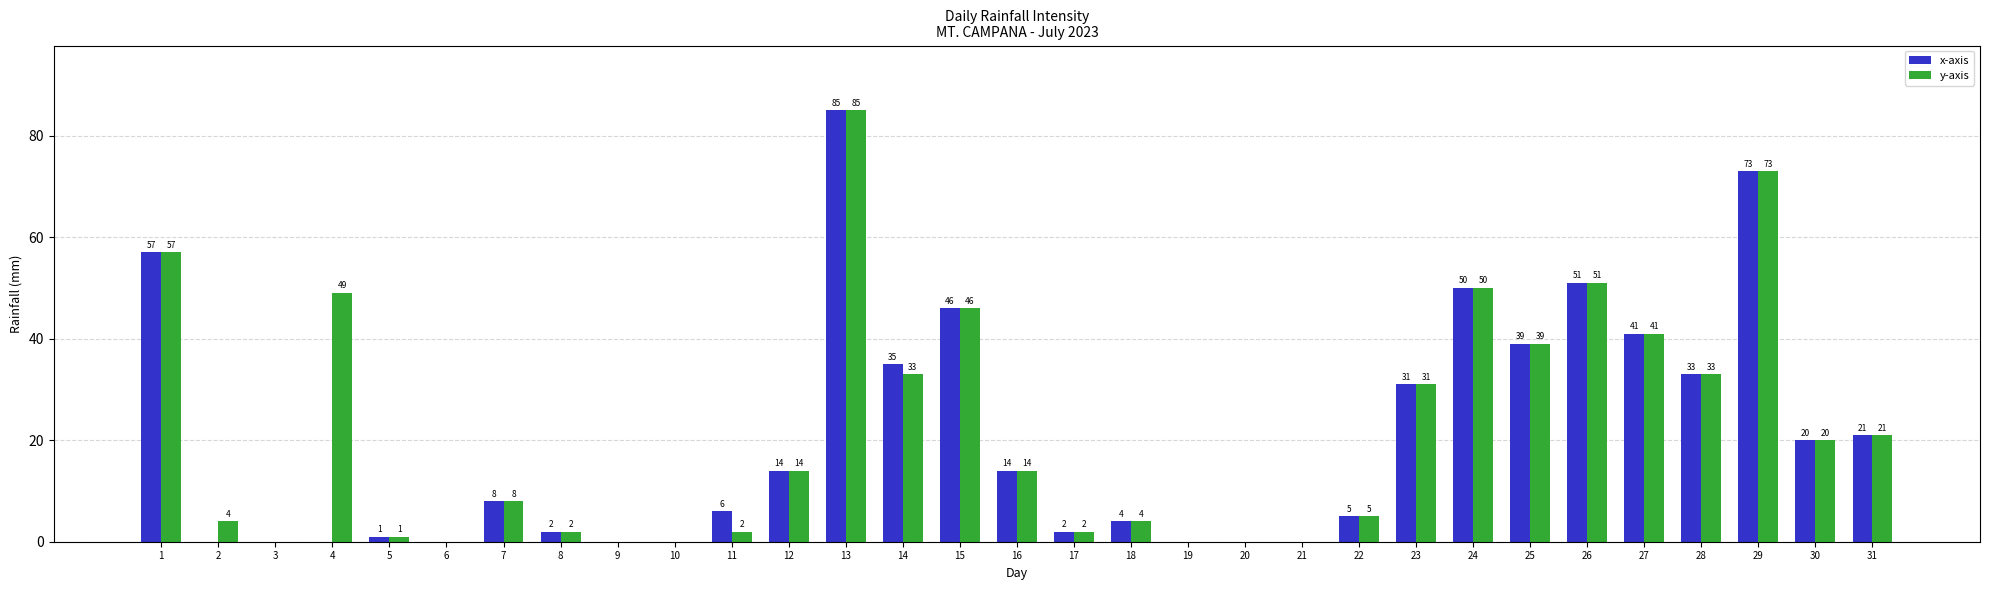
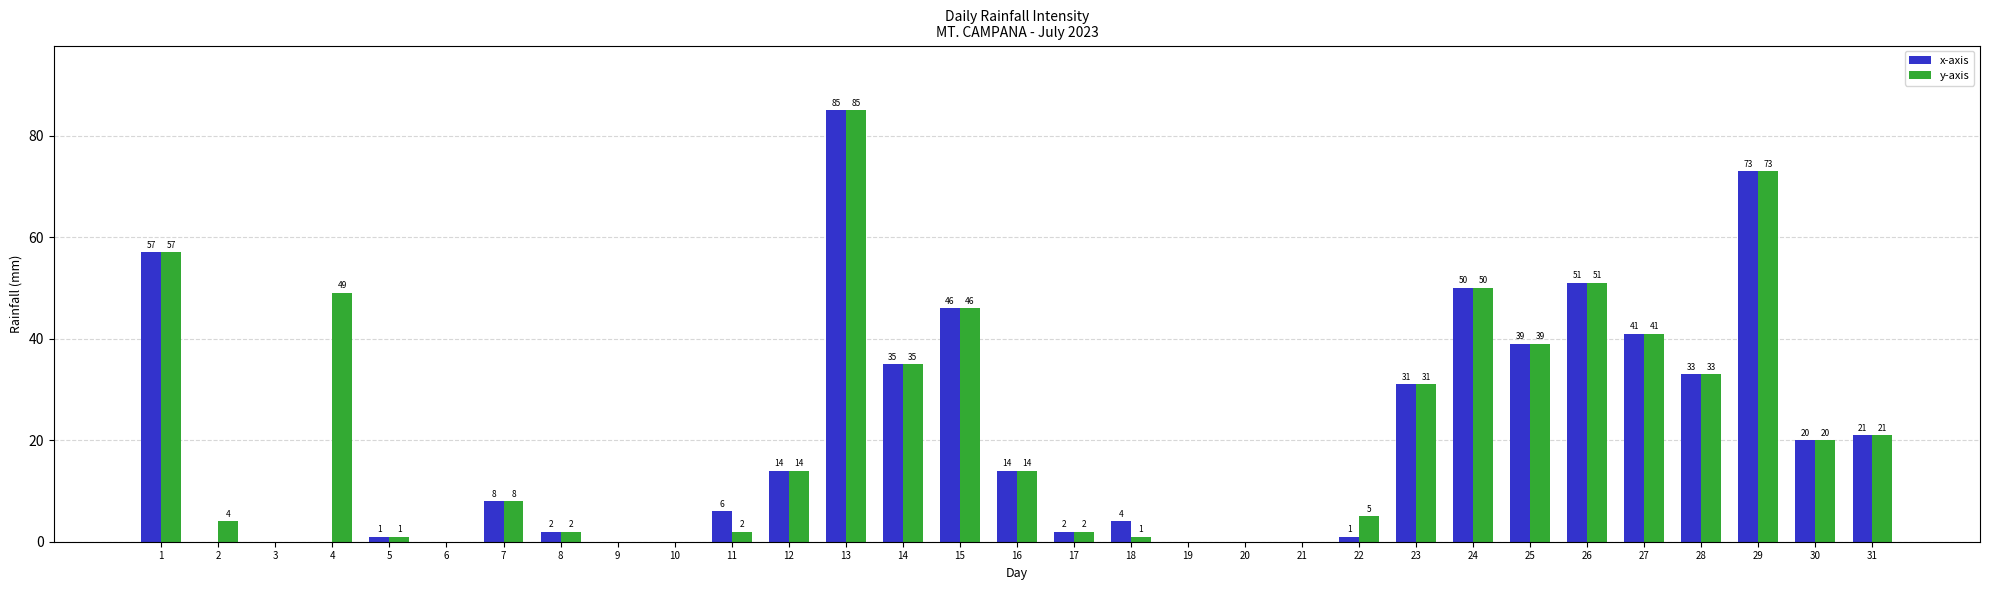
y-axis, 14: 33 -> 35
y-axis, 18: 4 -> 1
x-axis, 22: 5 -> 1
